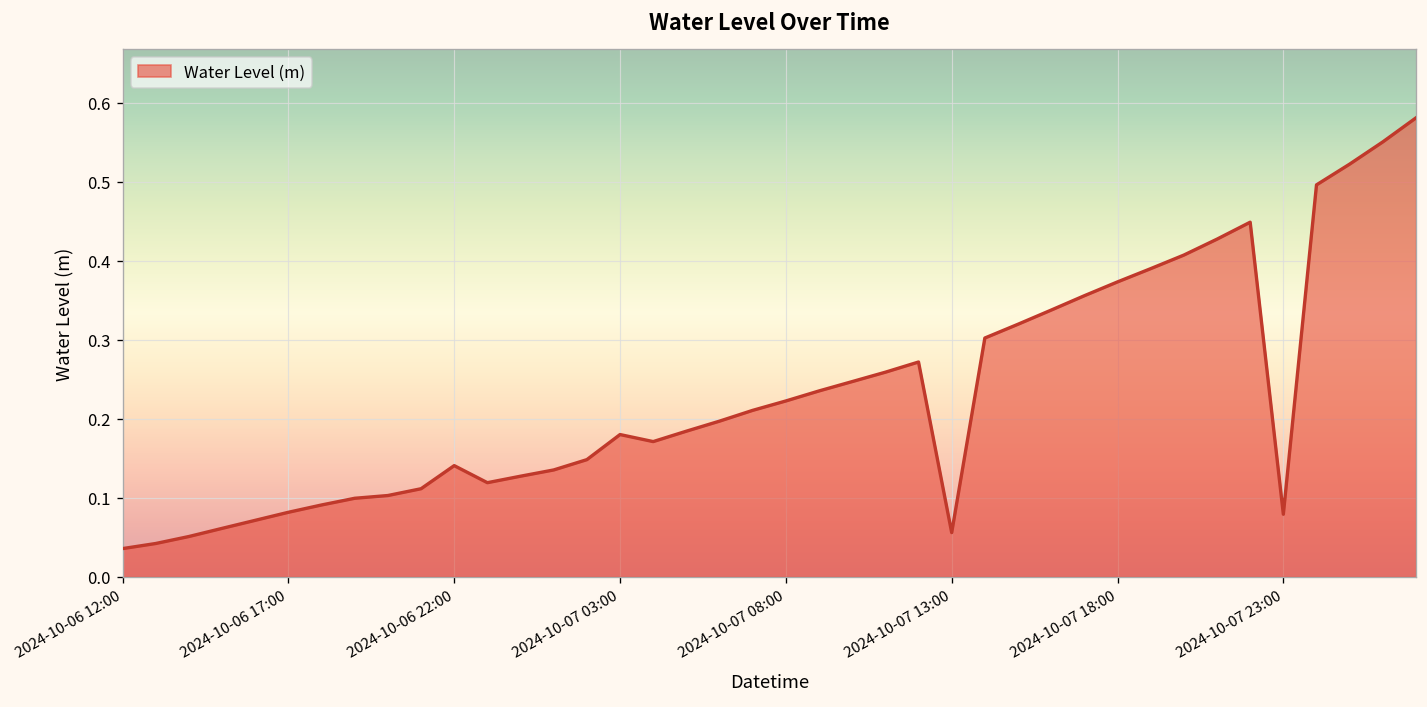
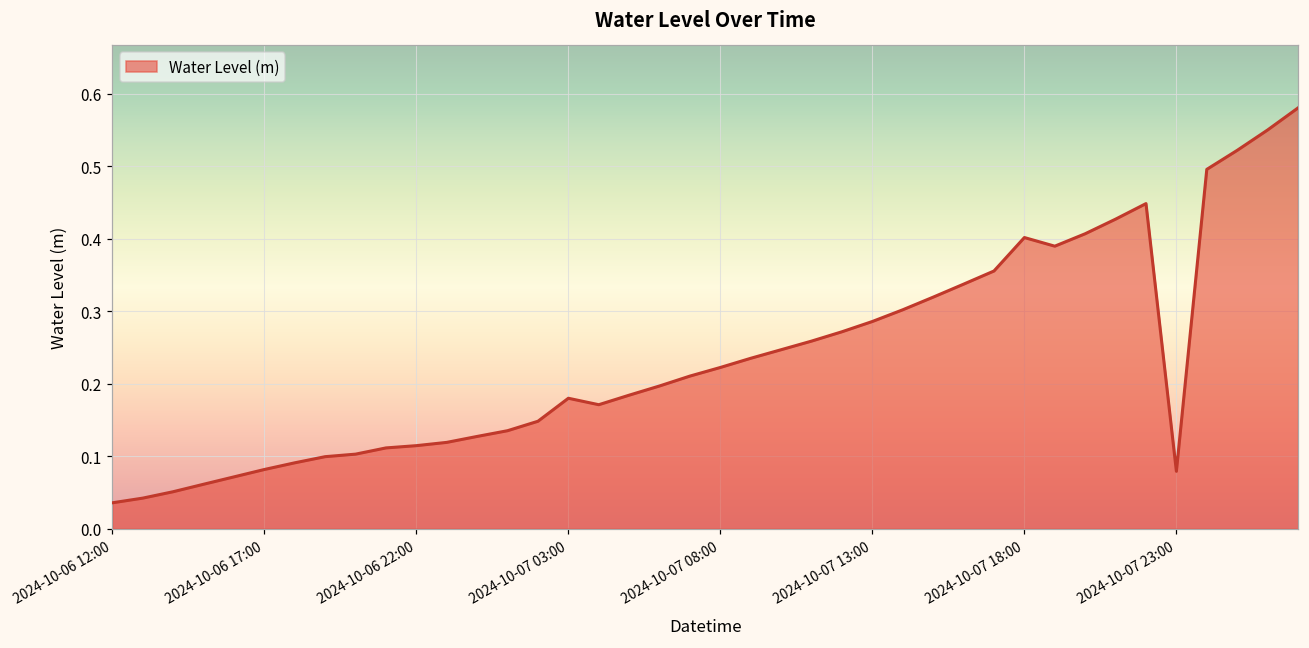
2024-10-06 22:00: 0.14 -> 0.11
2024-10-07 13:00: 0.06 -> 0.29
2024-10-07 18:00: 0.37 -> 0.40
